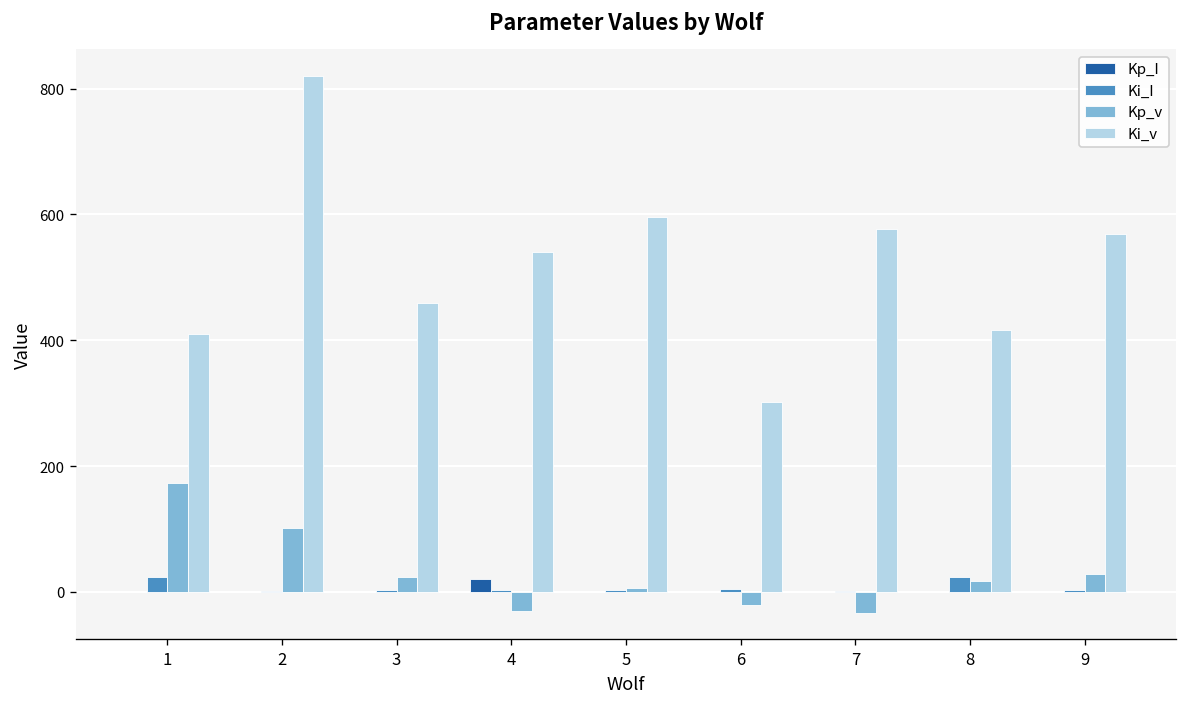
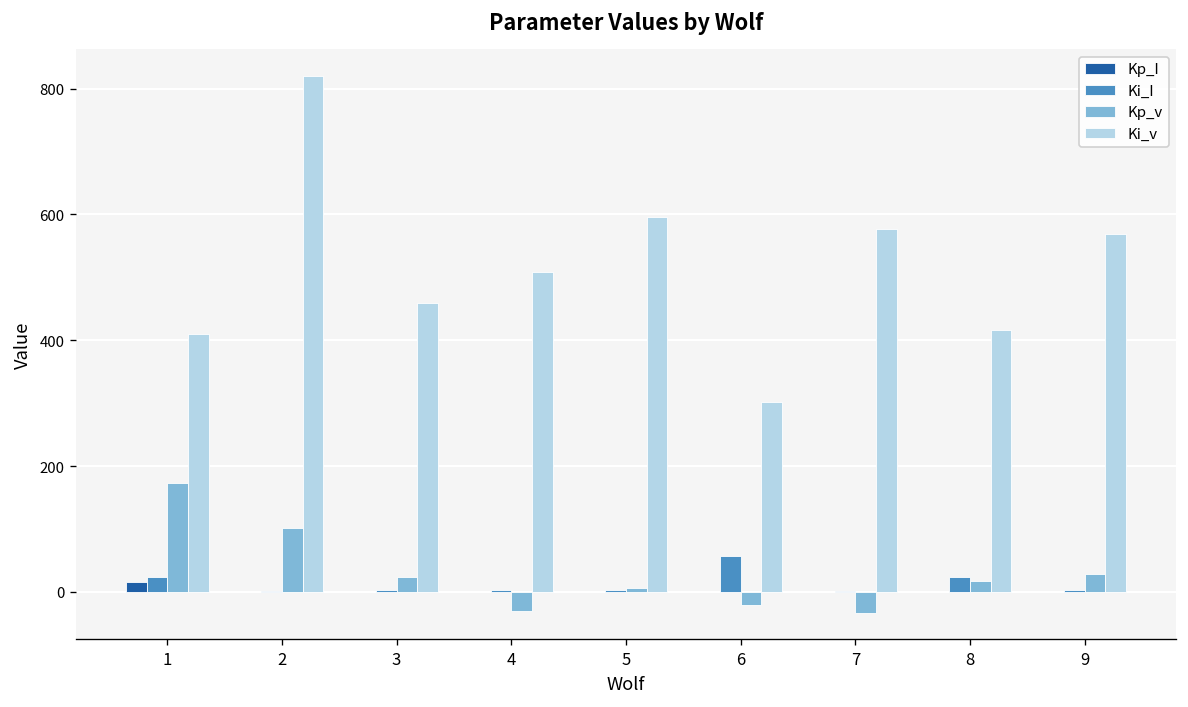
Kp_I, 1: 0 -> 20
Kp_I, 4: 20 -> 0
Ki_v, 4: 540 -> 510
Ki_I, 6: 0 -> 60
